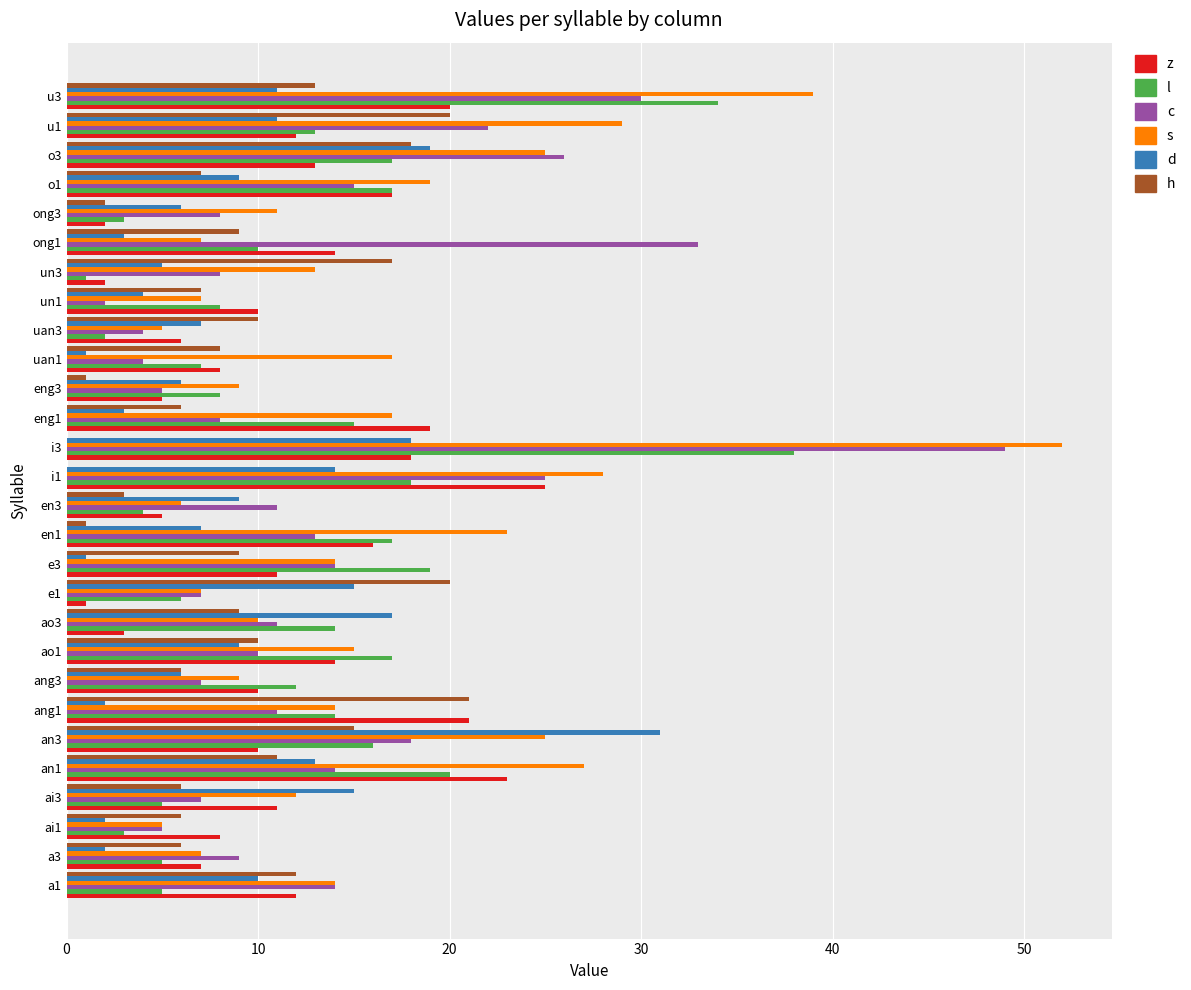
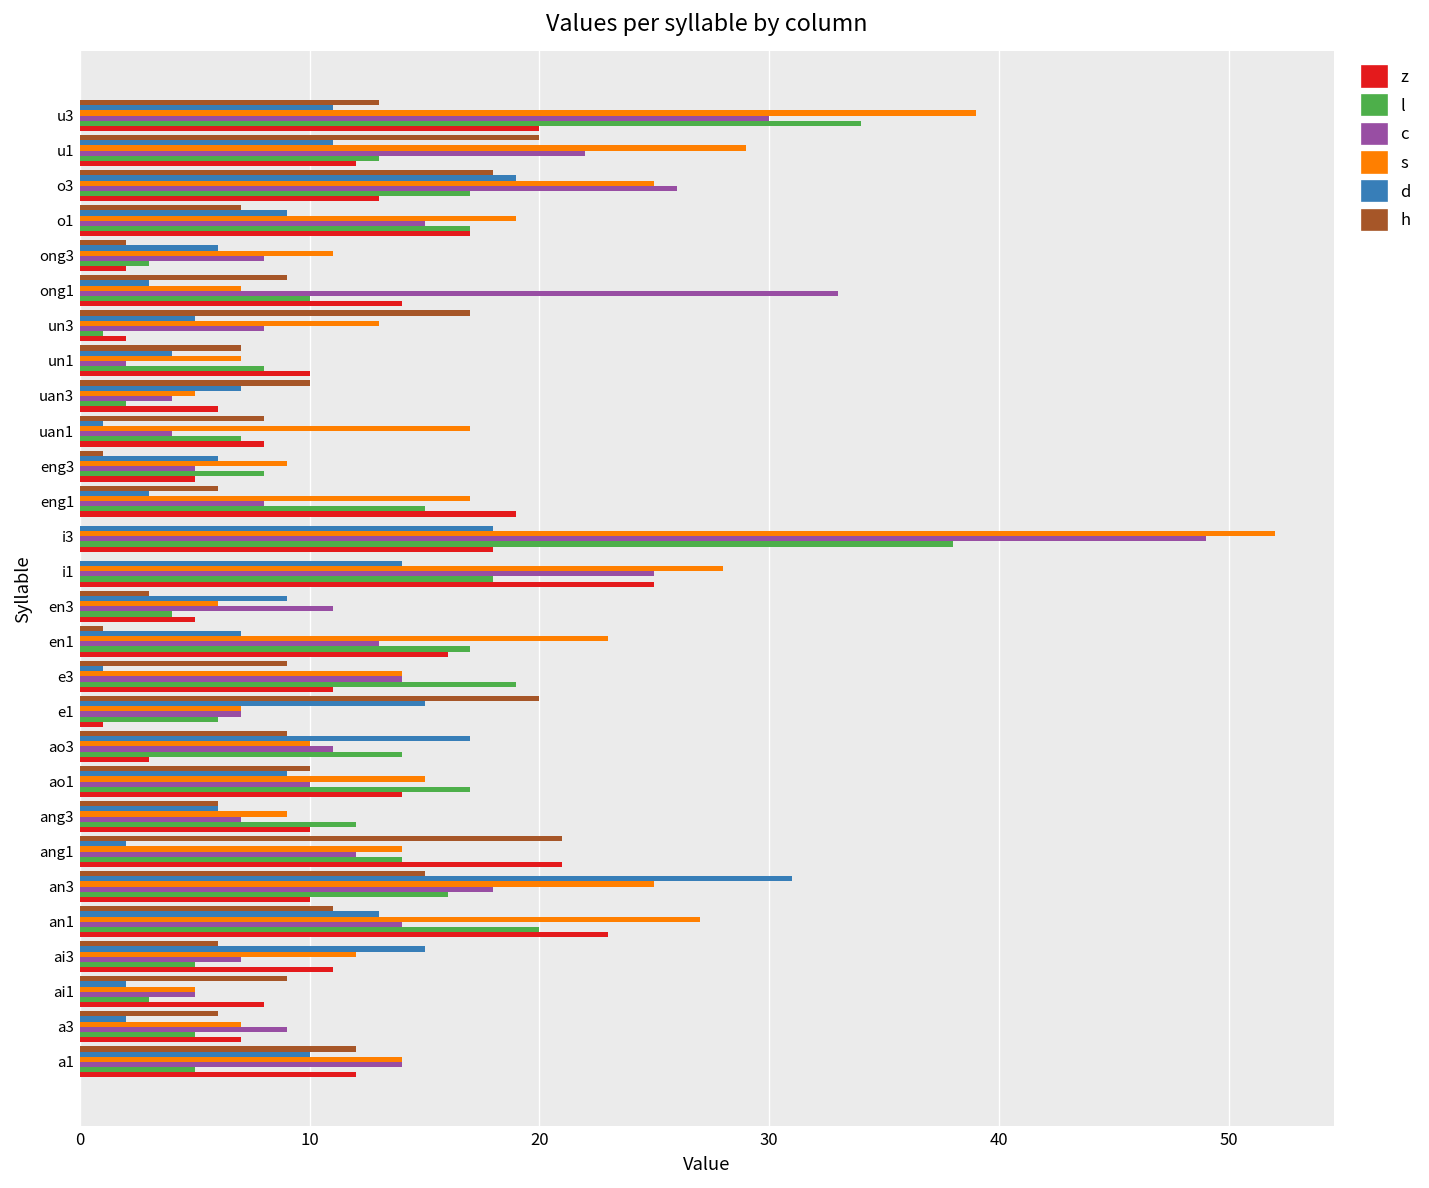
c, ang1: 11 -> 12
h, ai1: 6 -> 9
